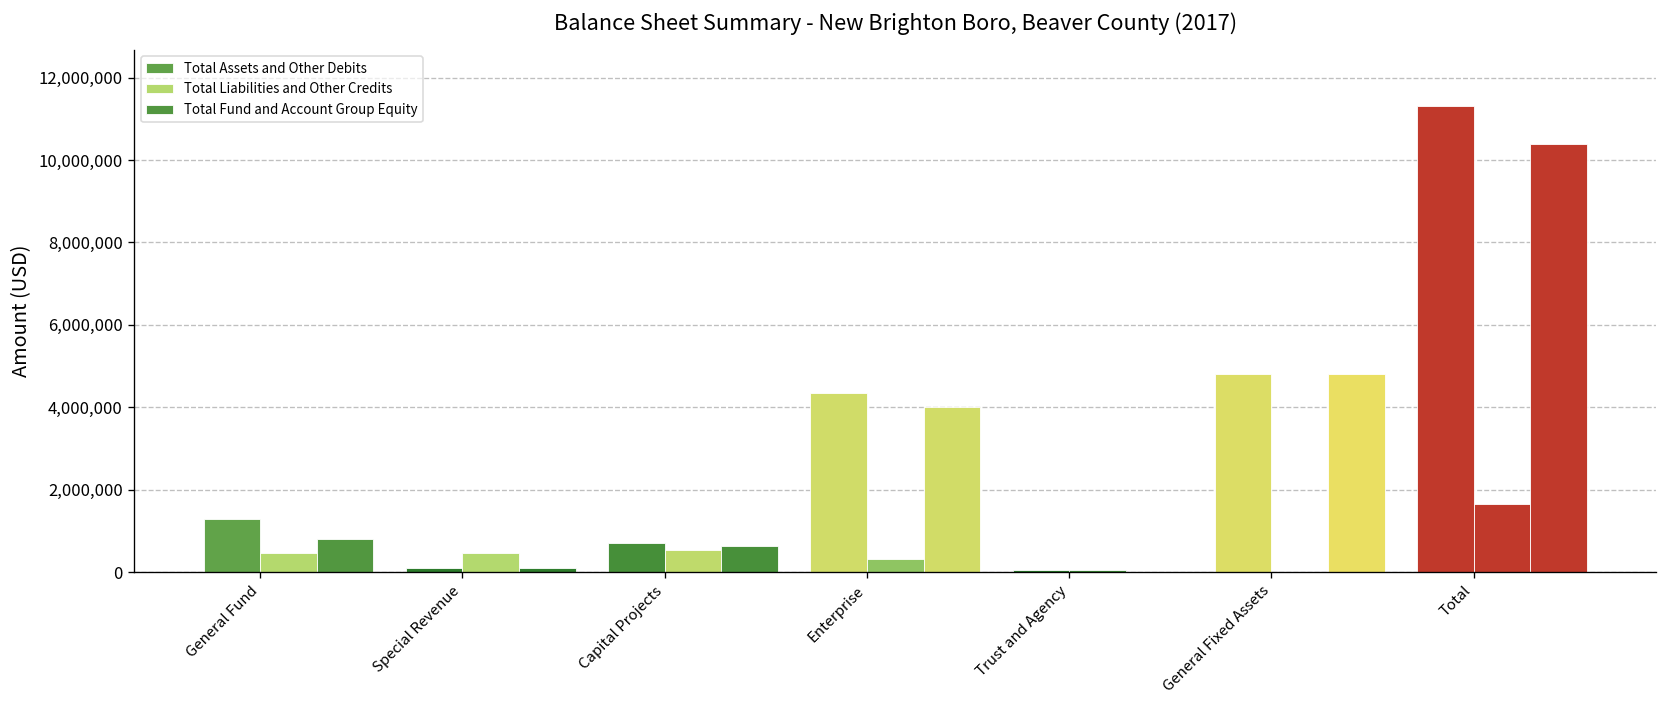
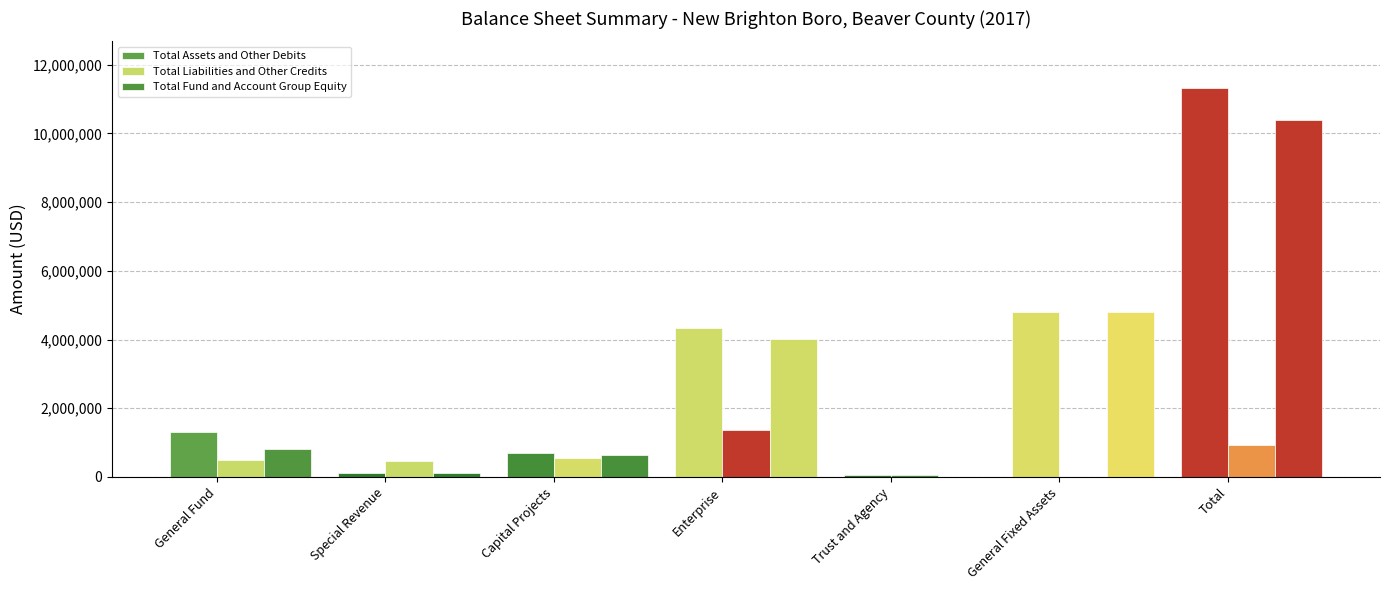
Total Liabilities and Other Credits, Enterprise: 300,000 -> 1,400,000
Total Liabilities and Other Credits, Total: 1,700,000 -> 900,000
